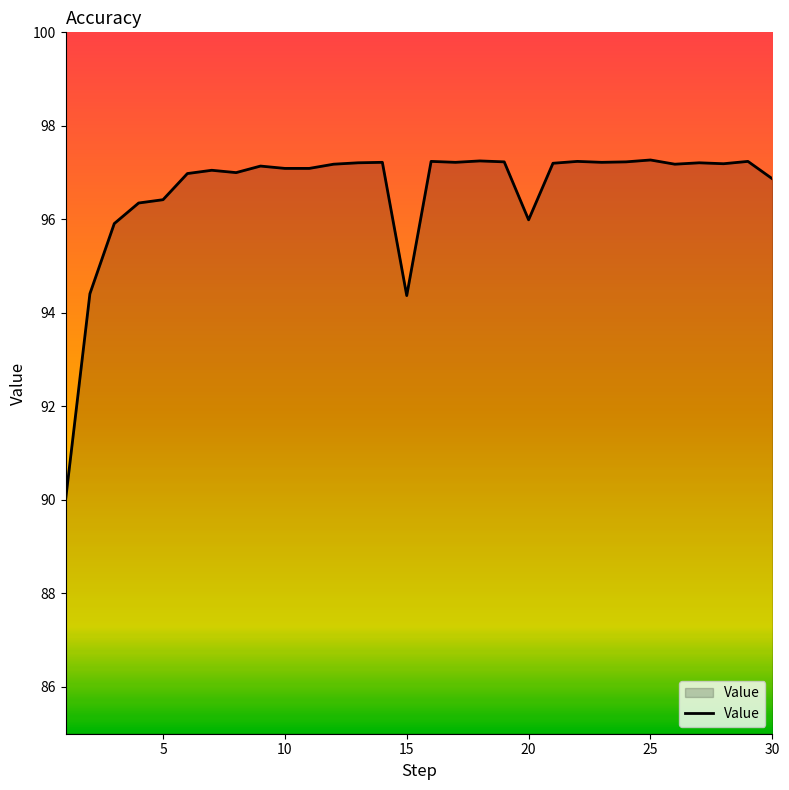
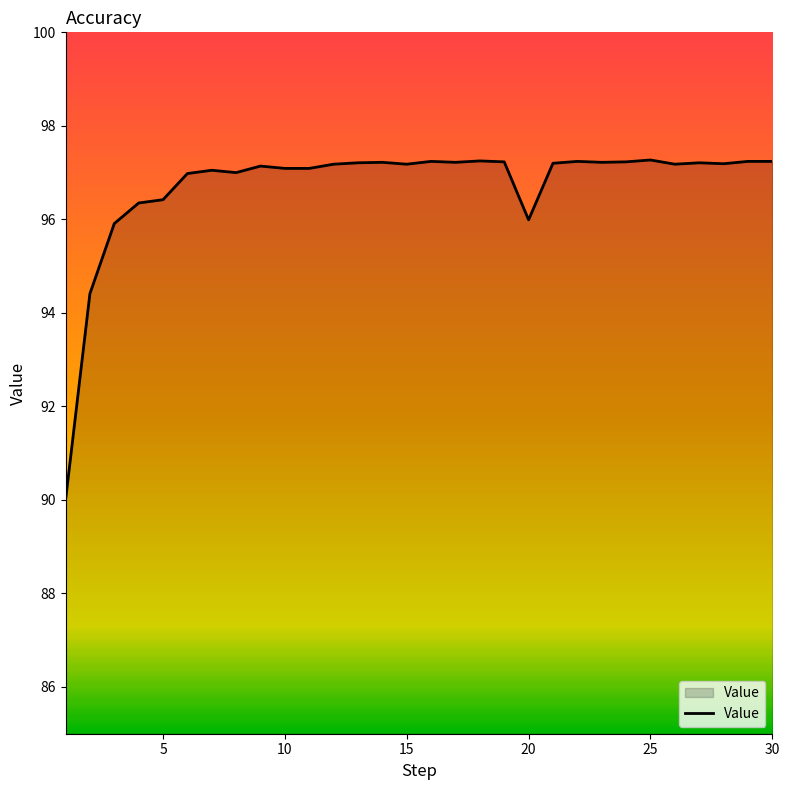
15: 94.4 -> 97.2
30: 96.9 -> 97.2
